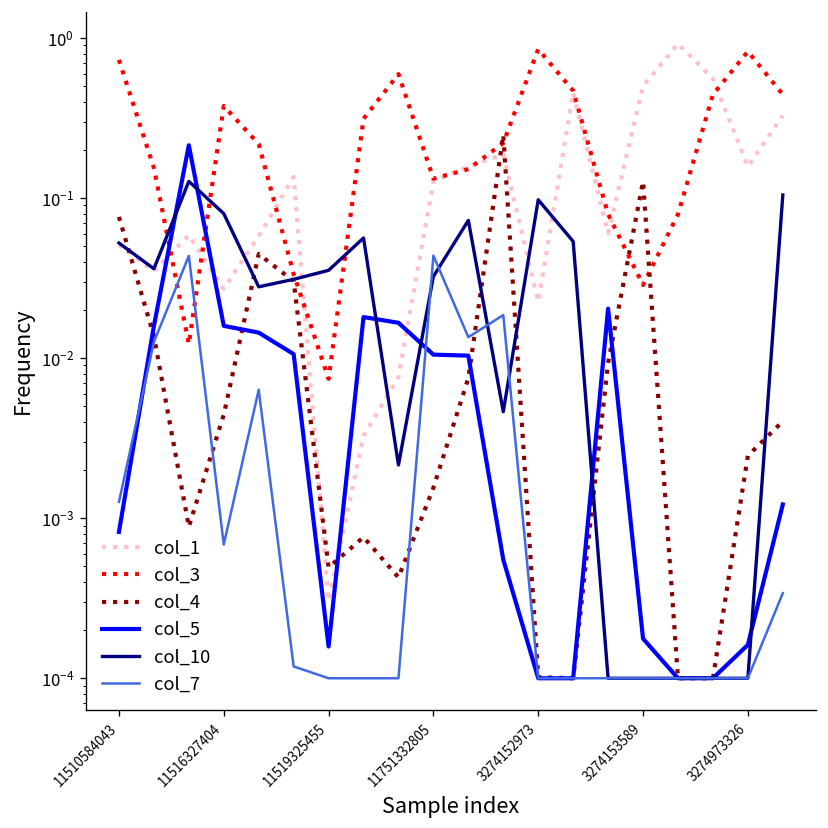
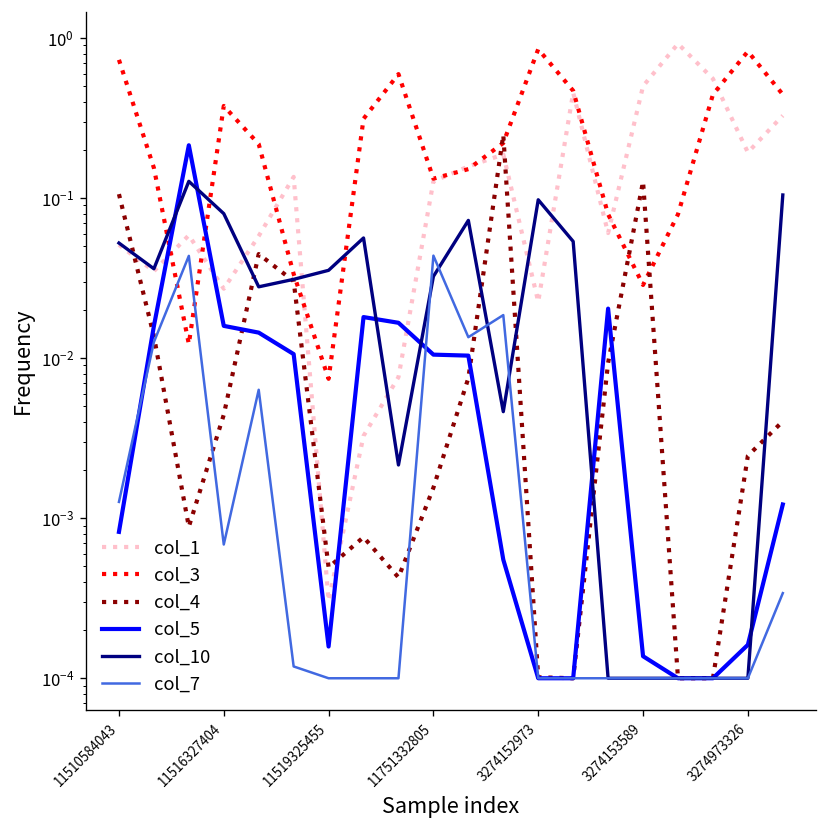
col_4, 11510584043: 0.08 -> 0.11
col_5, 3274153589: 0.00018 -> 0.00014
col_1, 3274973326: 0.16 -> 0.19
